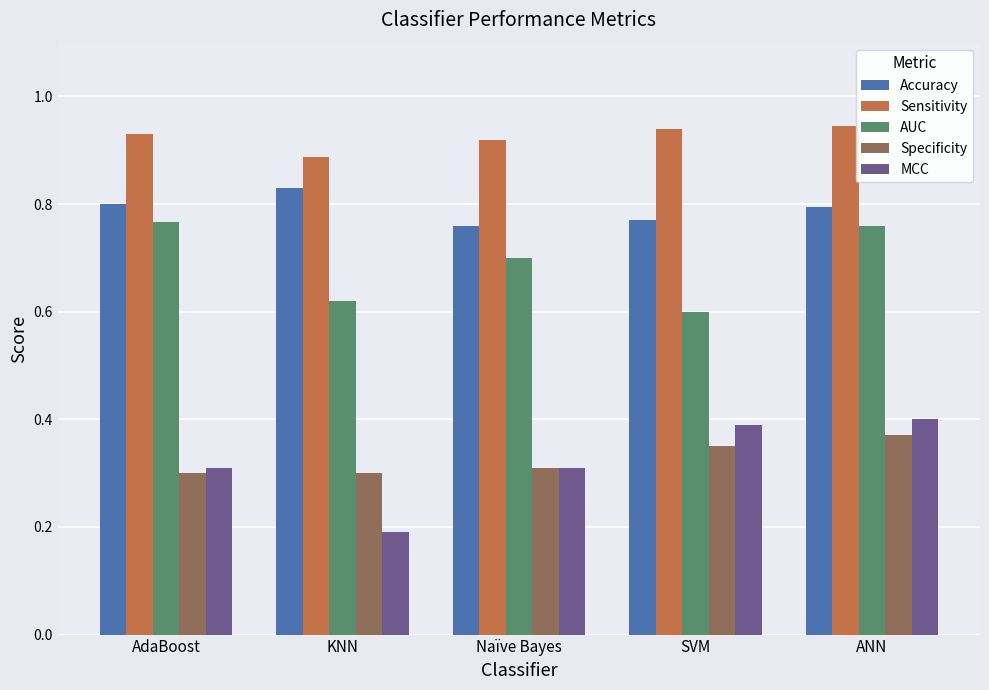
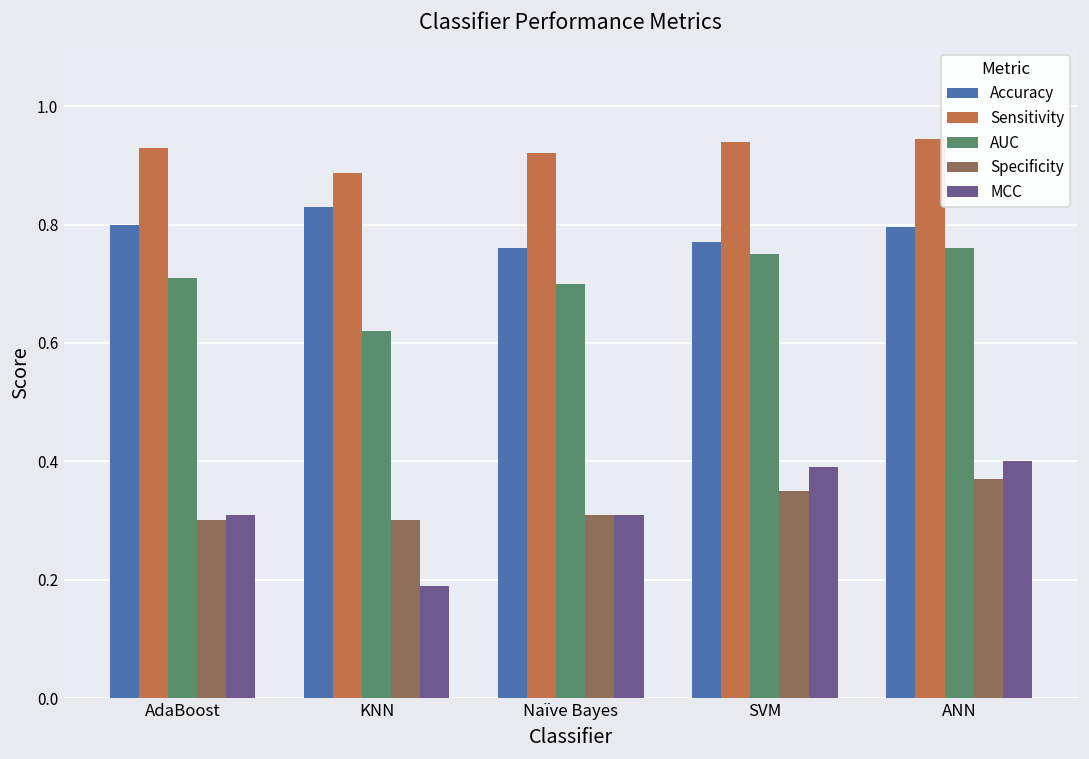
AUC, AdaBoost: 0.77 -> 0.71
AUC, SVM: 0.60 -> 0.75
